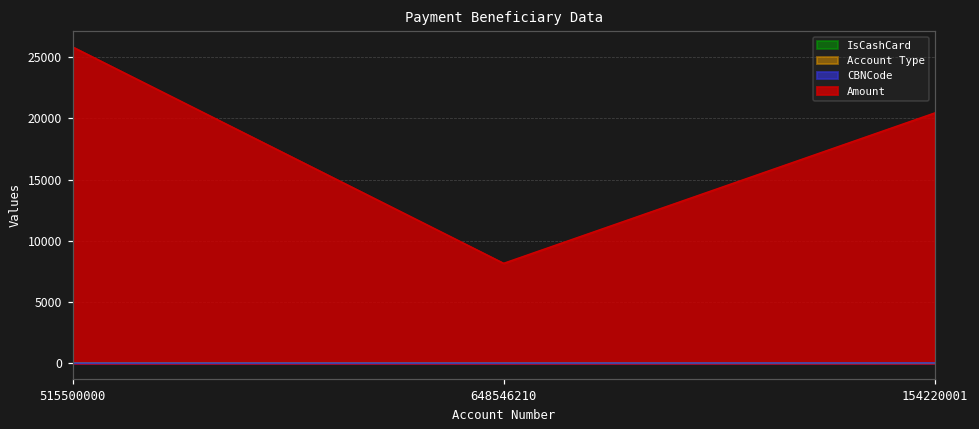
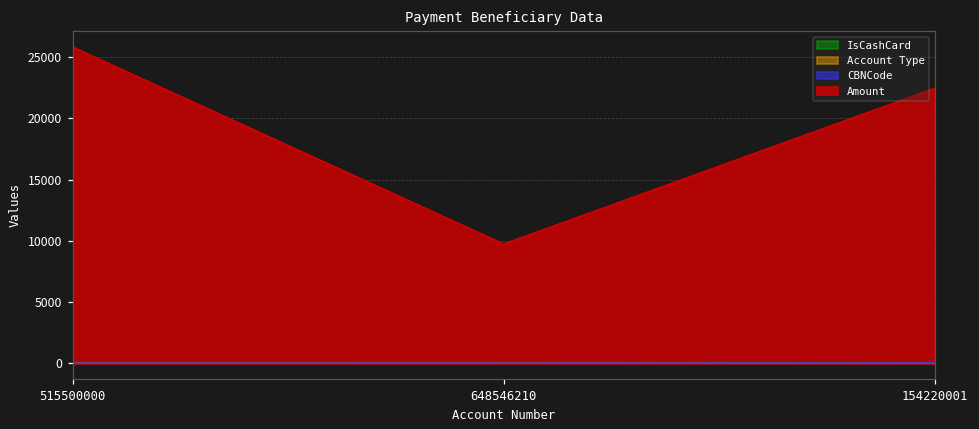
Amount, 648546210: 8200 -> 9700
Amount, 154220001: 20400 -> 22500
